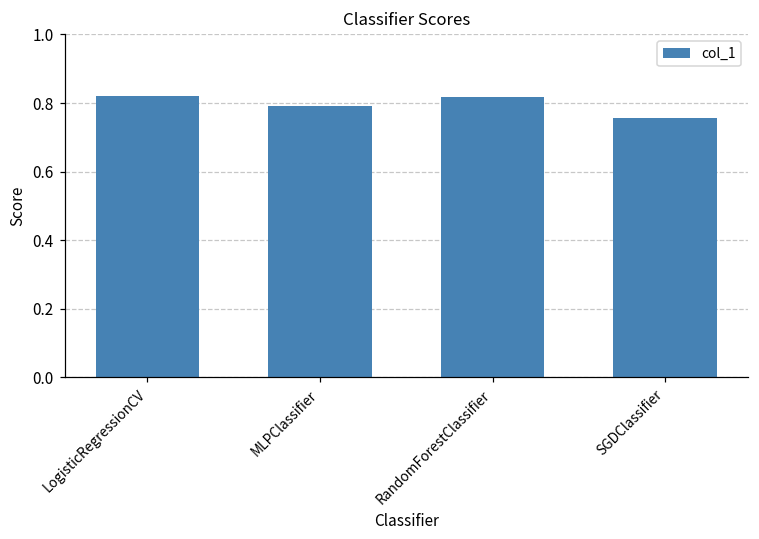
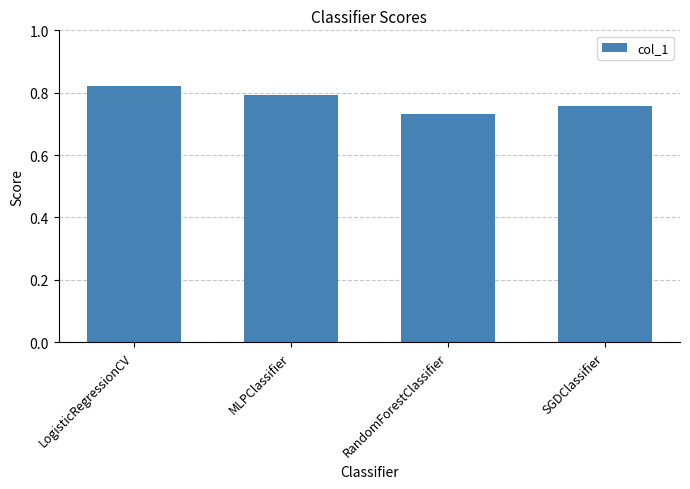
RandomForestClassifier: 0.82 -> 0.73
